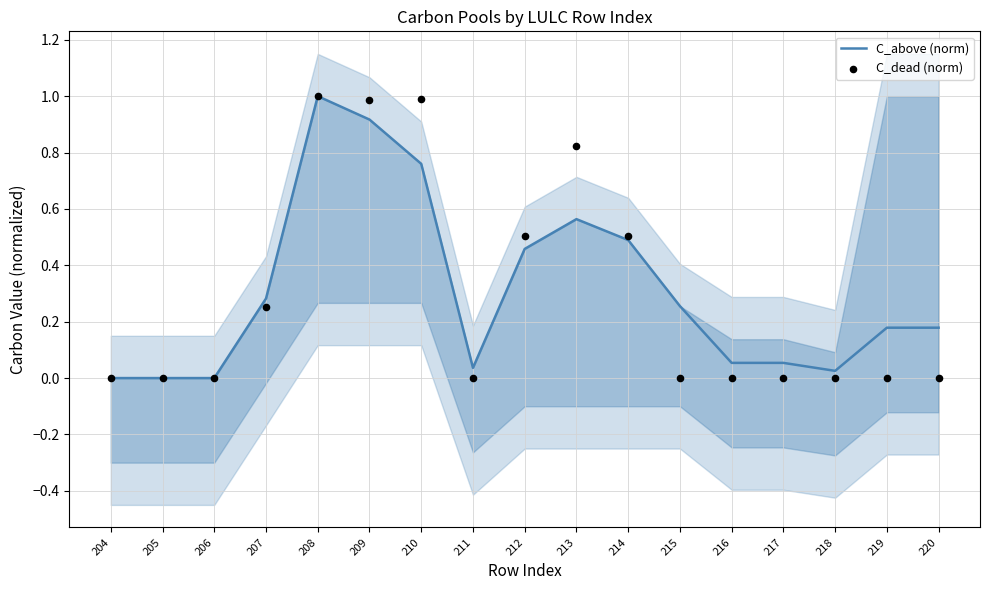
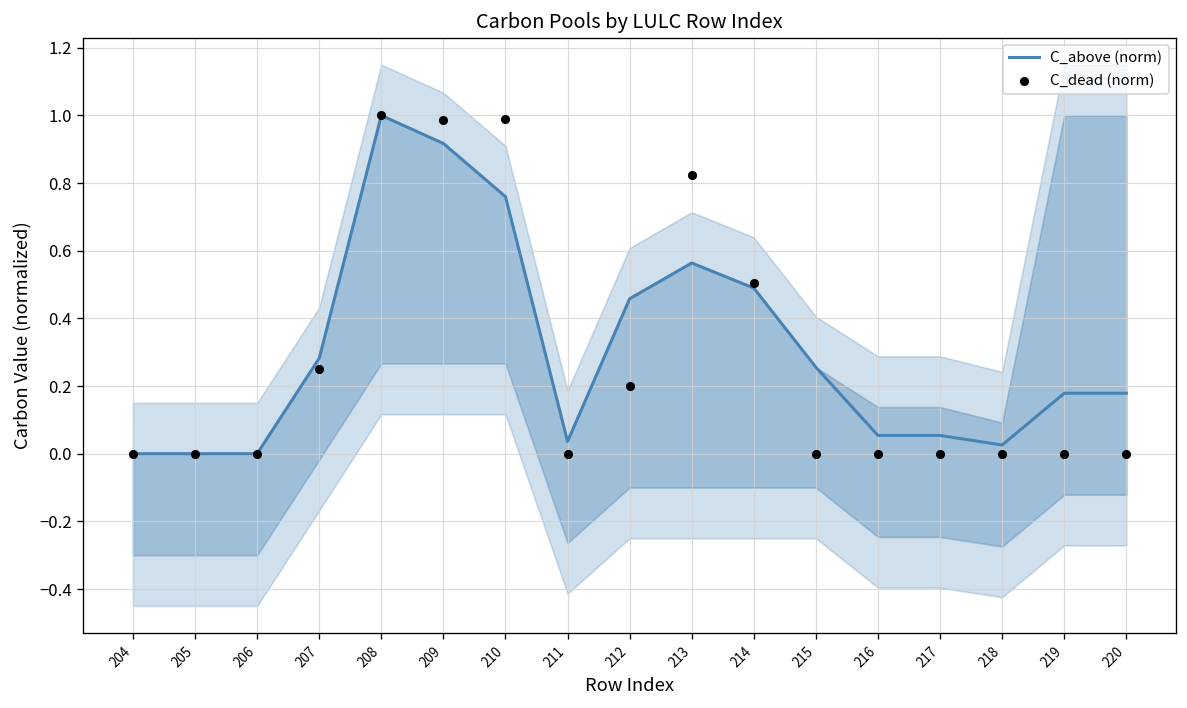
C_dead (norm), 212: 0.50 -> 0.20
